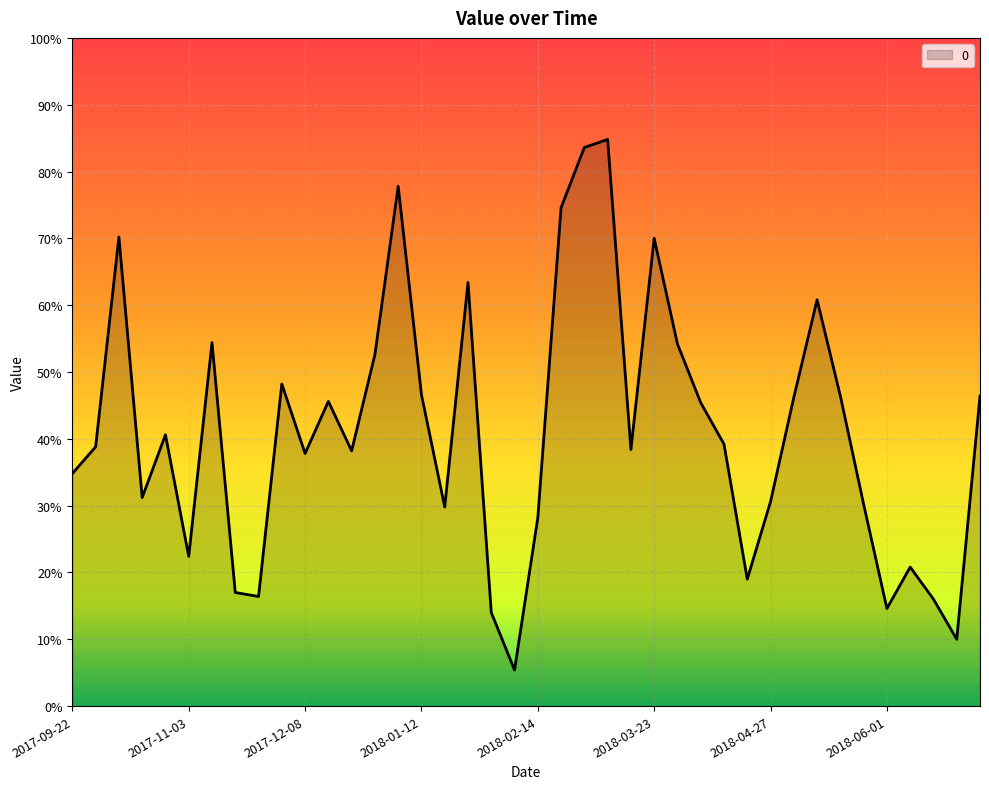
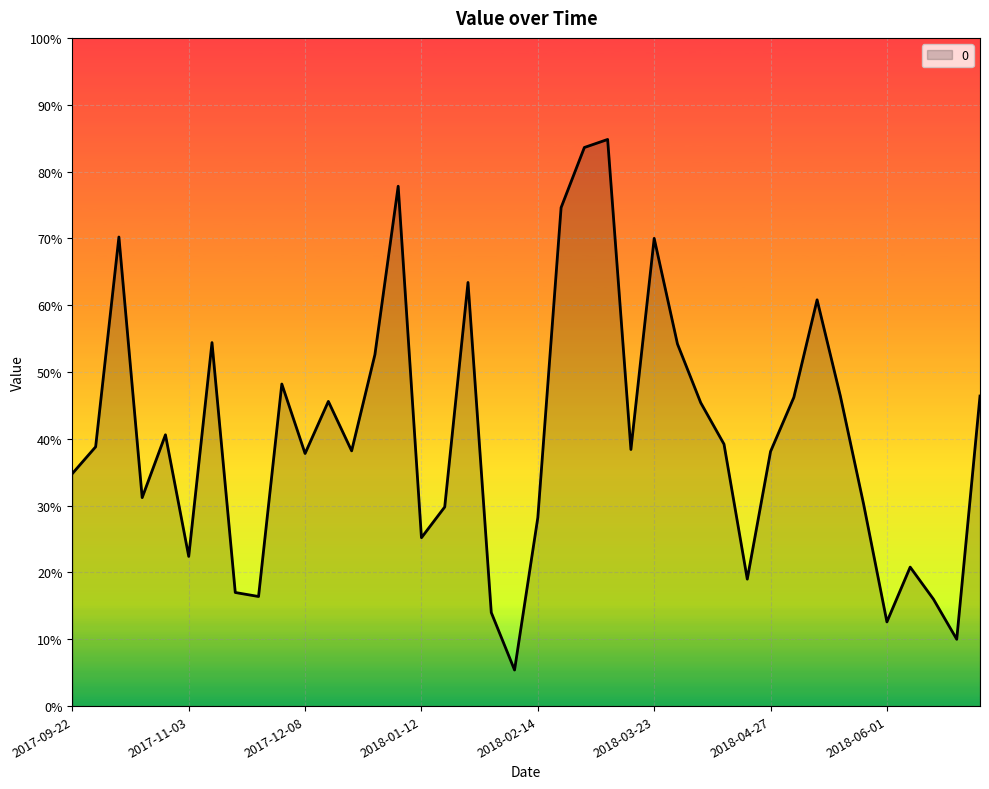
2018-01-12: 47% -> 25%
2018-04-27: 31% -> 38%
2018-06-01: 15% -> 13%
